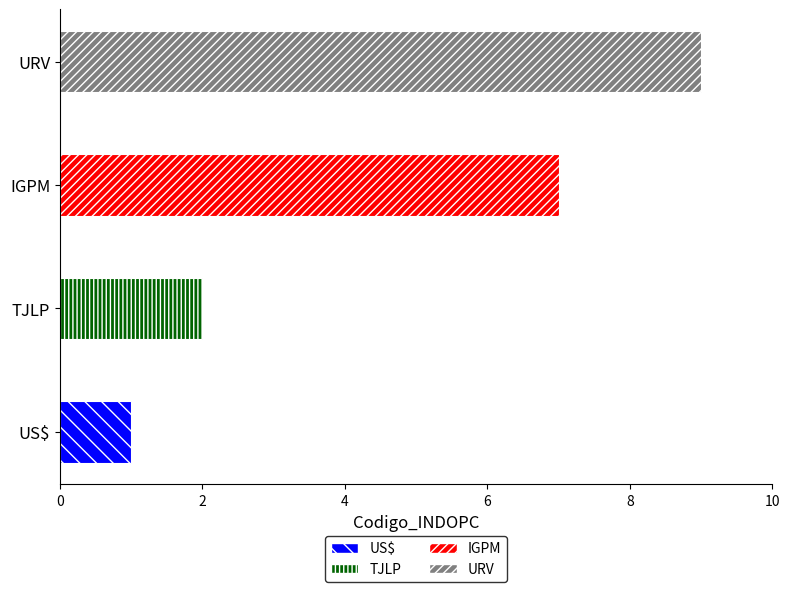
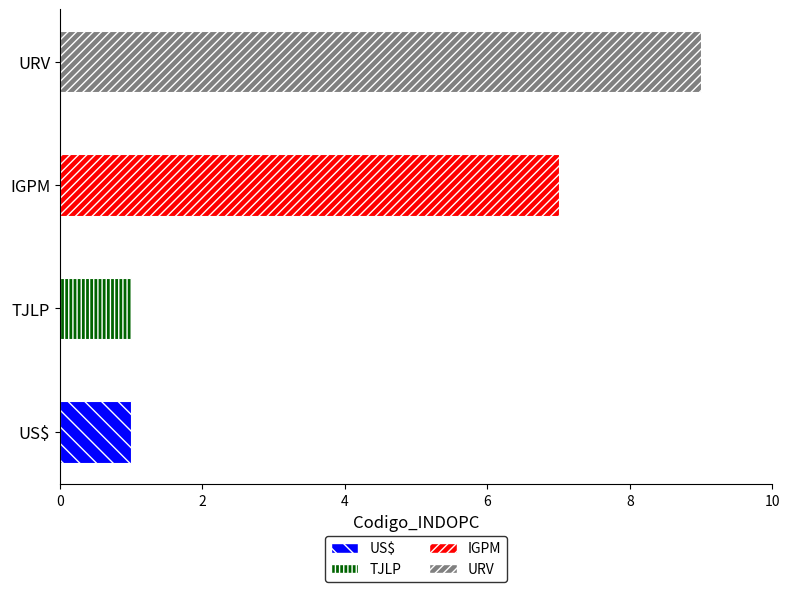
TJLP: 2 -> 1
